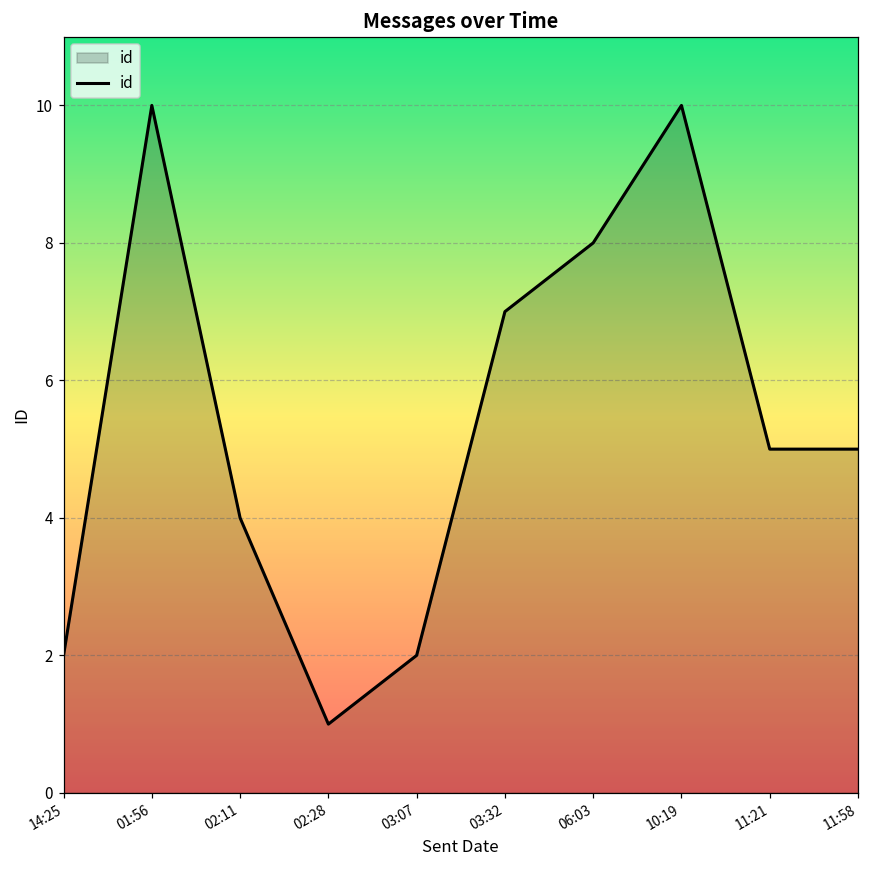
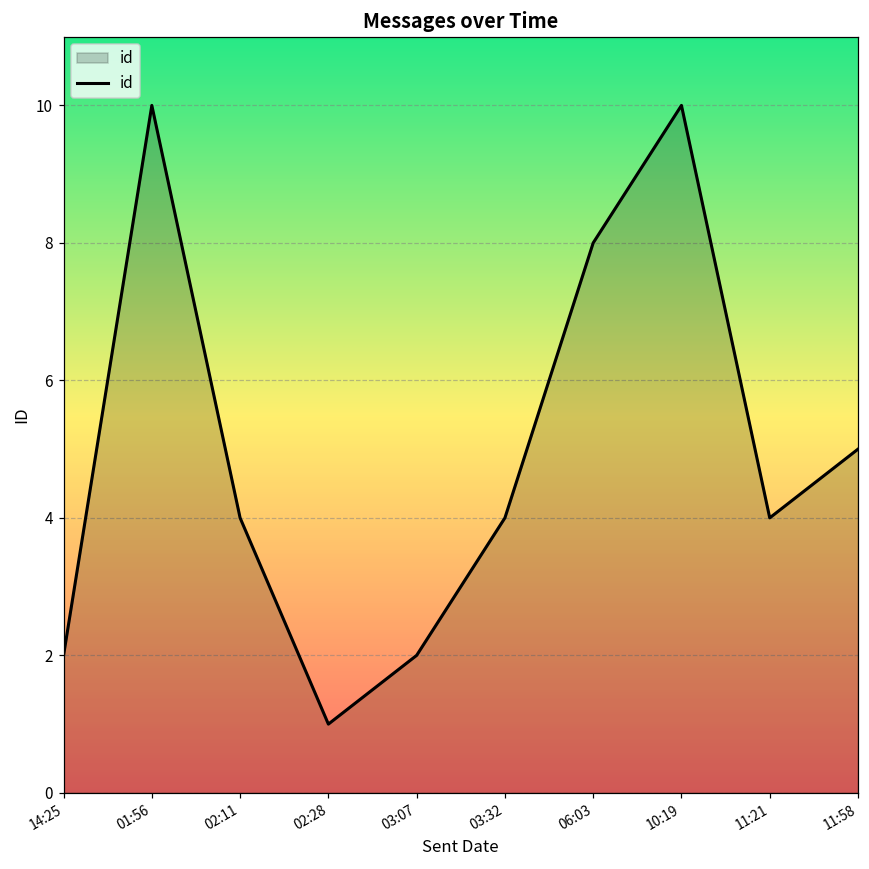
03:32: 7 -> 4
11:21: 5 -> 4
